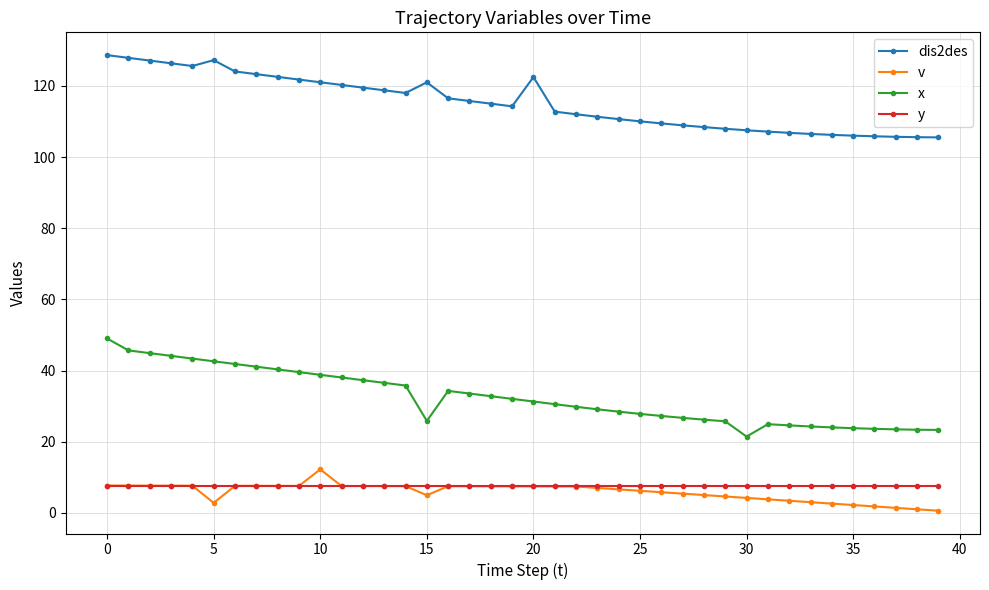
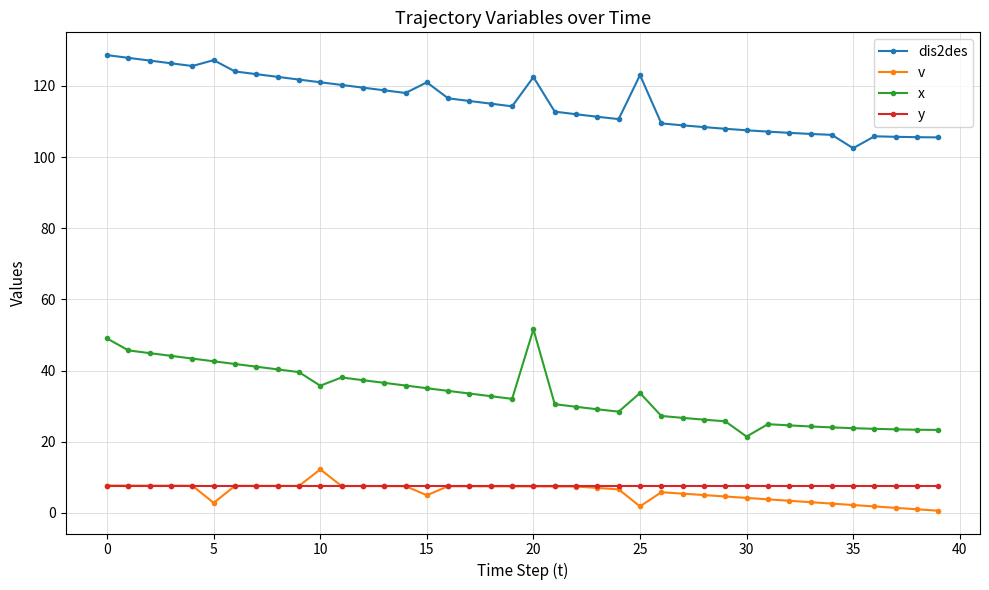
x, 10: 39 -> 36
x, 15: 26 -> 35
x, 20: 31 -> 52
dis2des, 25: 110 -> 123
v, 25: 6 -> 2
x, 25: 28 -> 34
dis2des, 35: 106 -> 102
